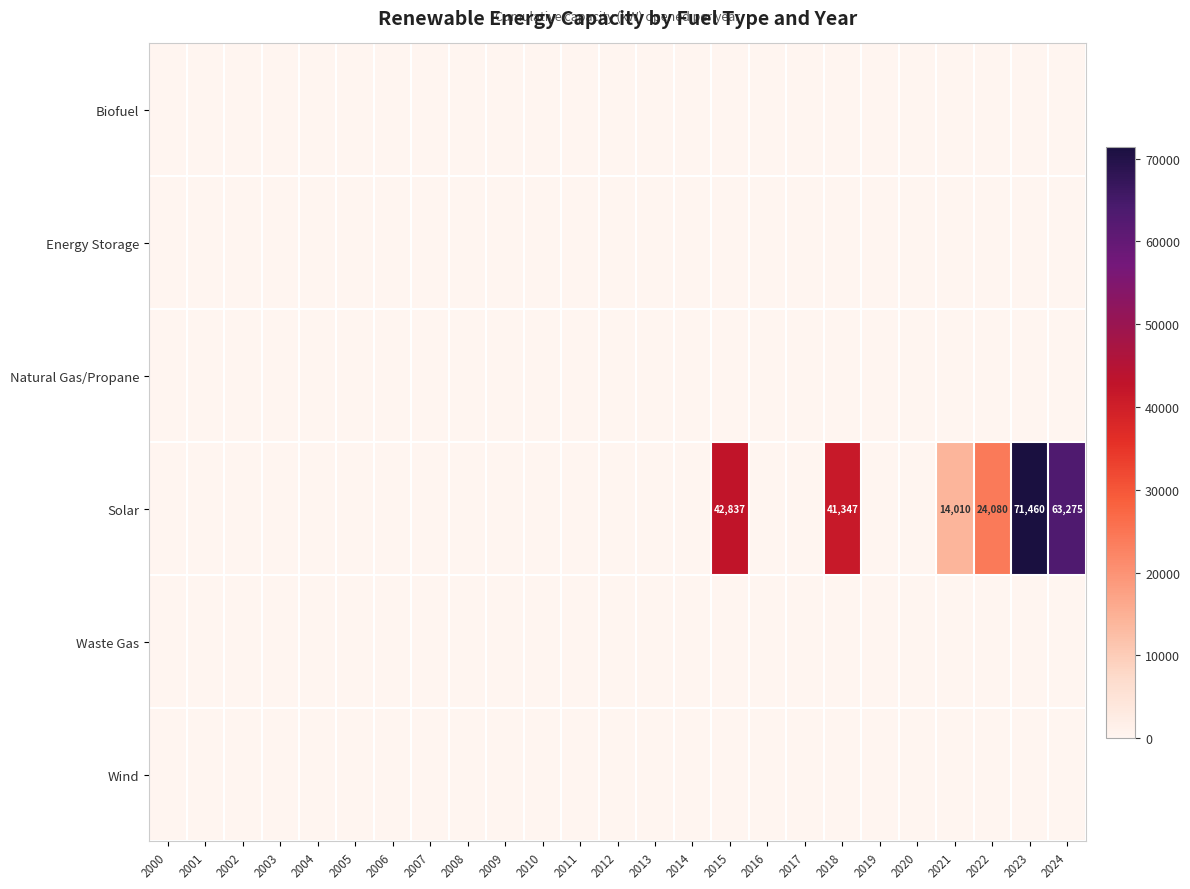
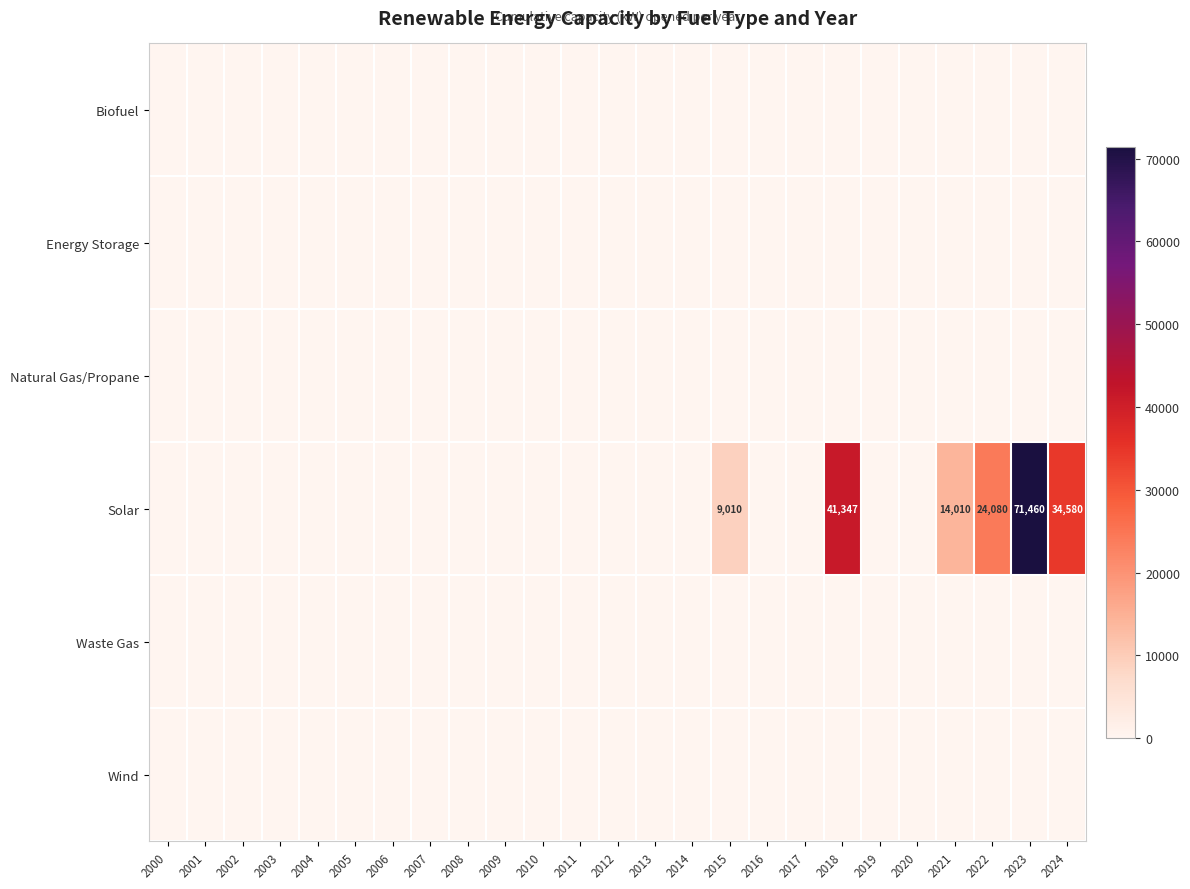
Solar, 2015: 42,837 -> 9,010
Solar, 2024: 63,275 -> 34,580
